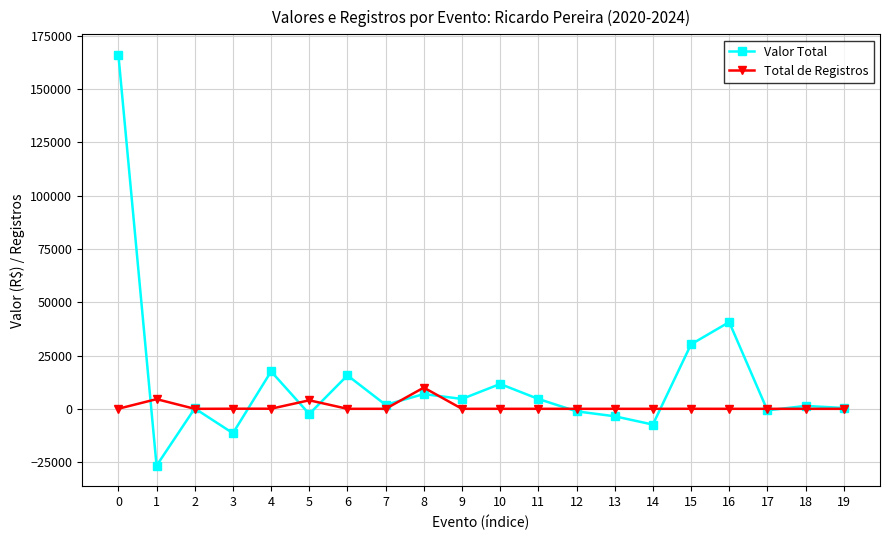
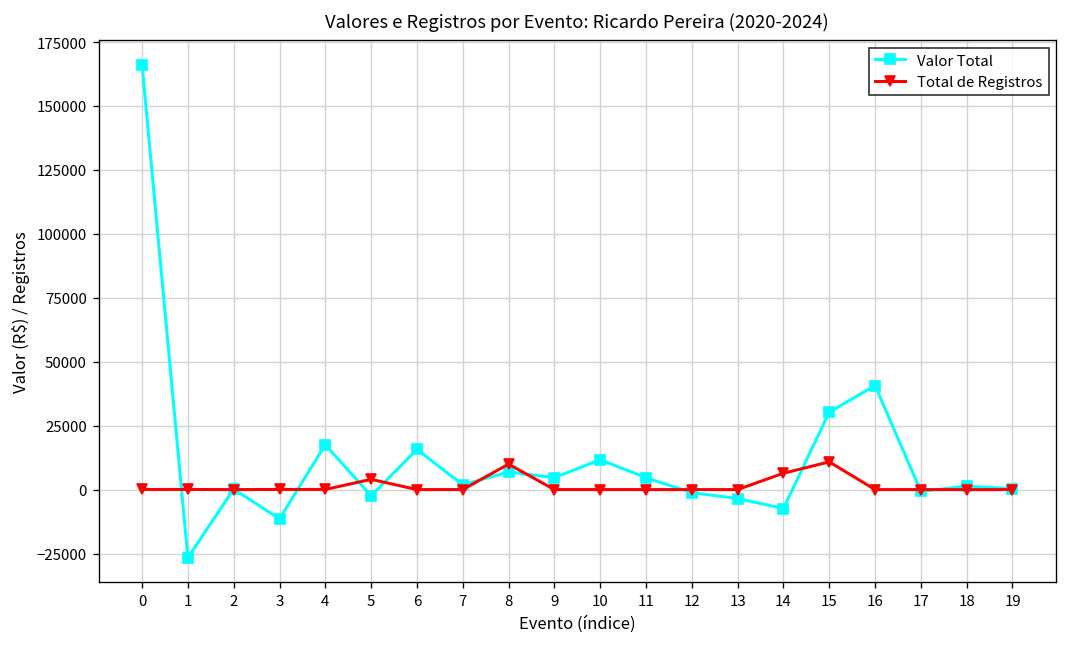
Total de Registros, 1: 5000 -> 0
Total de Registros, 14: 0 -> 6000
Total de Registros, 15: 0 -> 11000
